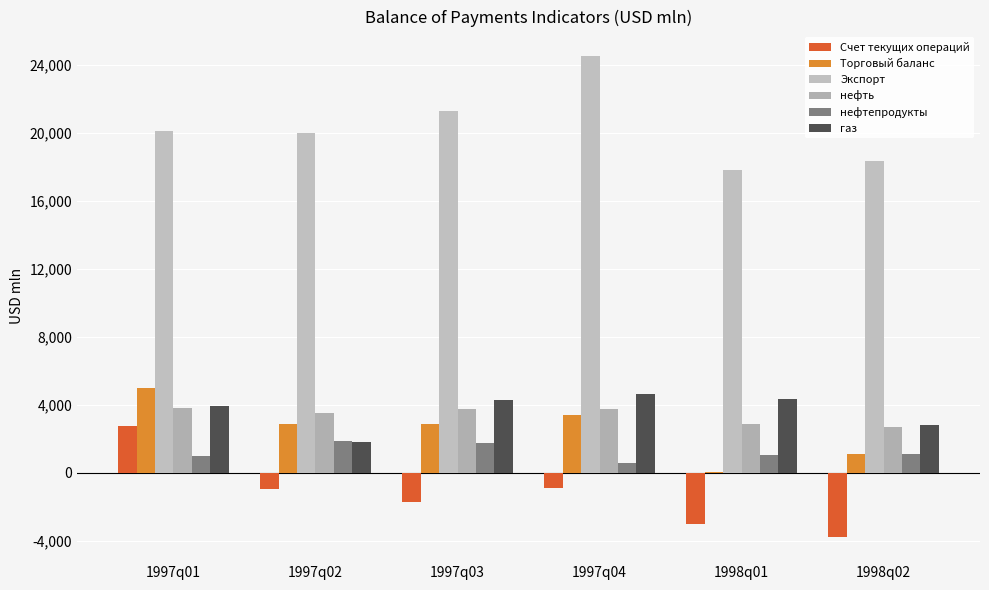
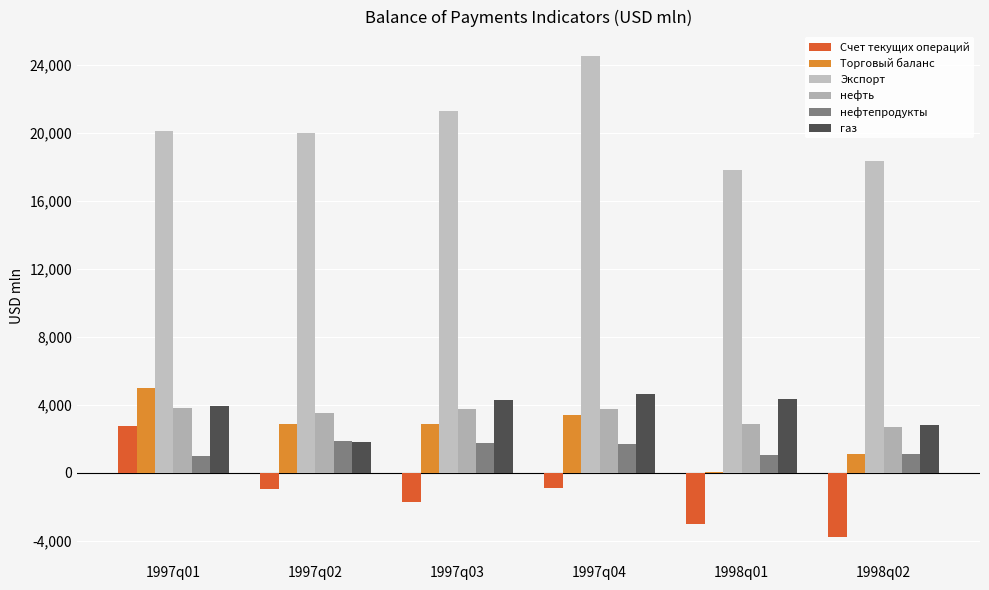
нефтепродукты, 1997q04: 600 -> 1,700
